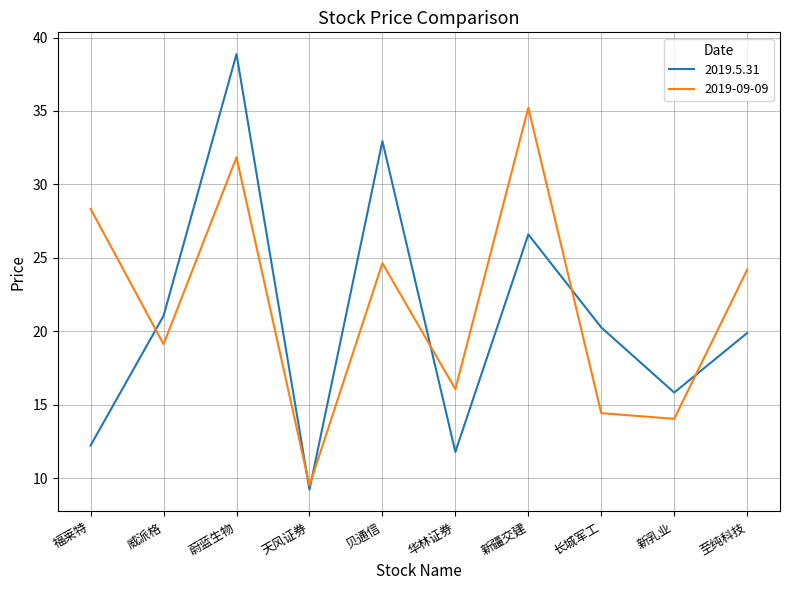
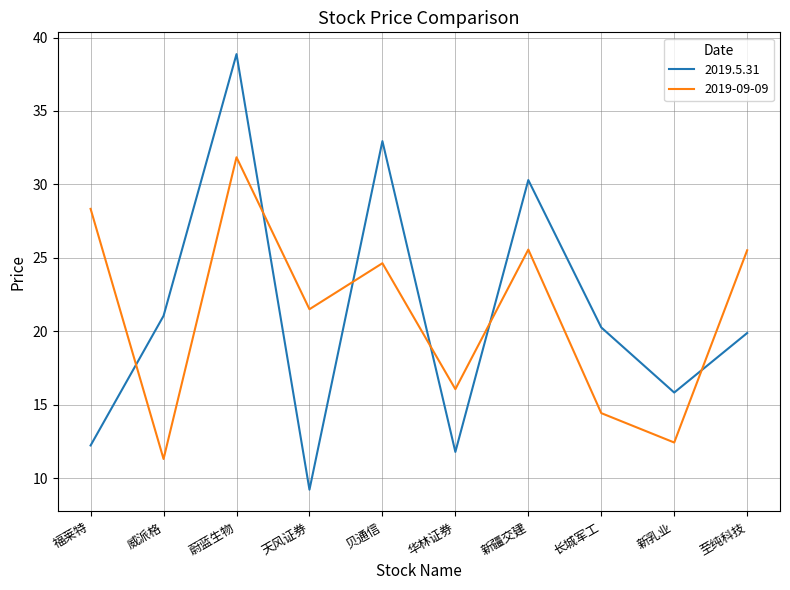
2019-09-09, 威派格: 19.1 -> 11.3
2019-09-09, 天风证券: 9.5 -> 21.5
2019.5.31, 新疆交建: 26.6 -> 30.3
2019-09-09, 新疆交建: 35.2 -> 25.6
2019-09-09, 新乳业: 14.1 -> 12.4
2019-09-09, 至纯科技: 24.2 -> 25.5
